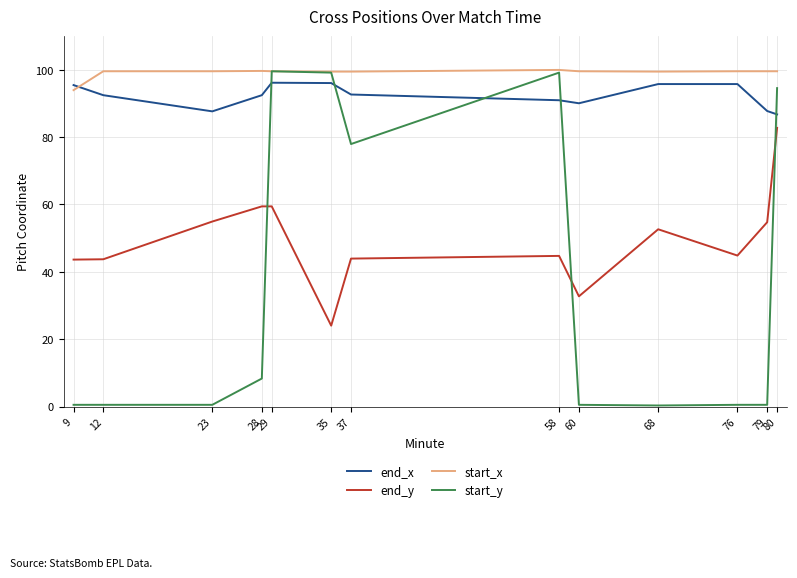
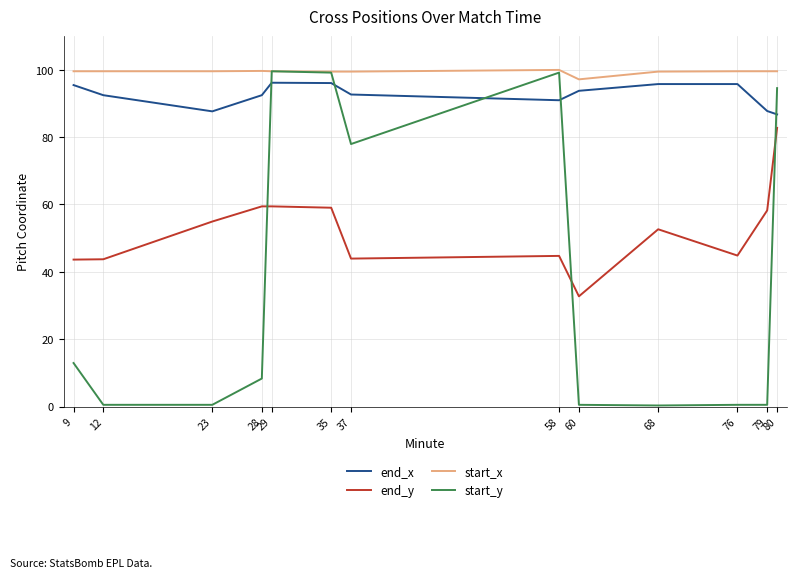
start_x, 9: 94 -> 100
start_y, 9: 1 -> 13
end_y, 35: 24 -> 59
end_x, 60: 90 -> 94
start_x, 60: 100 -> 97
end_y, 79: 55 -> 58
